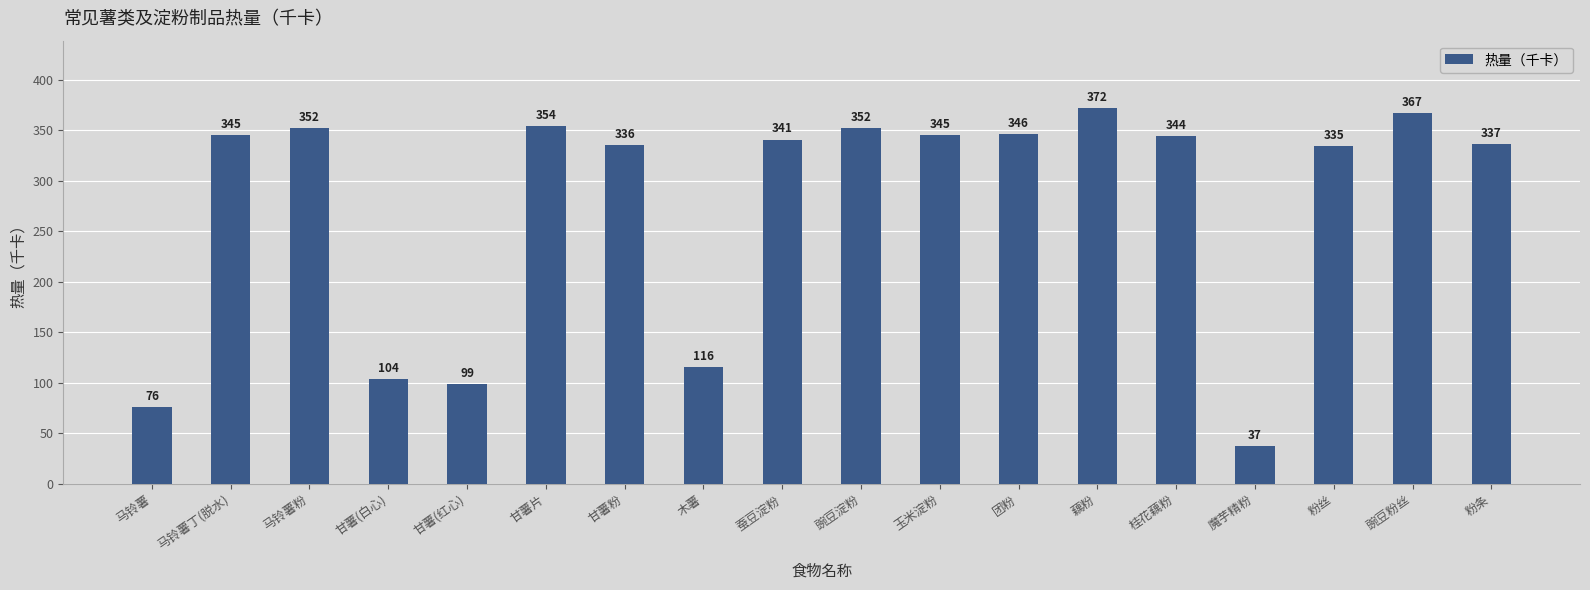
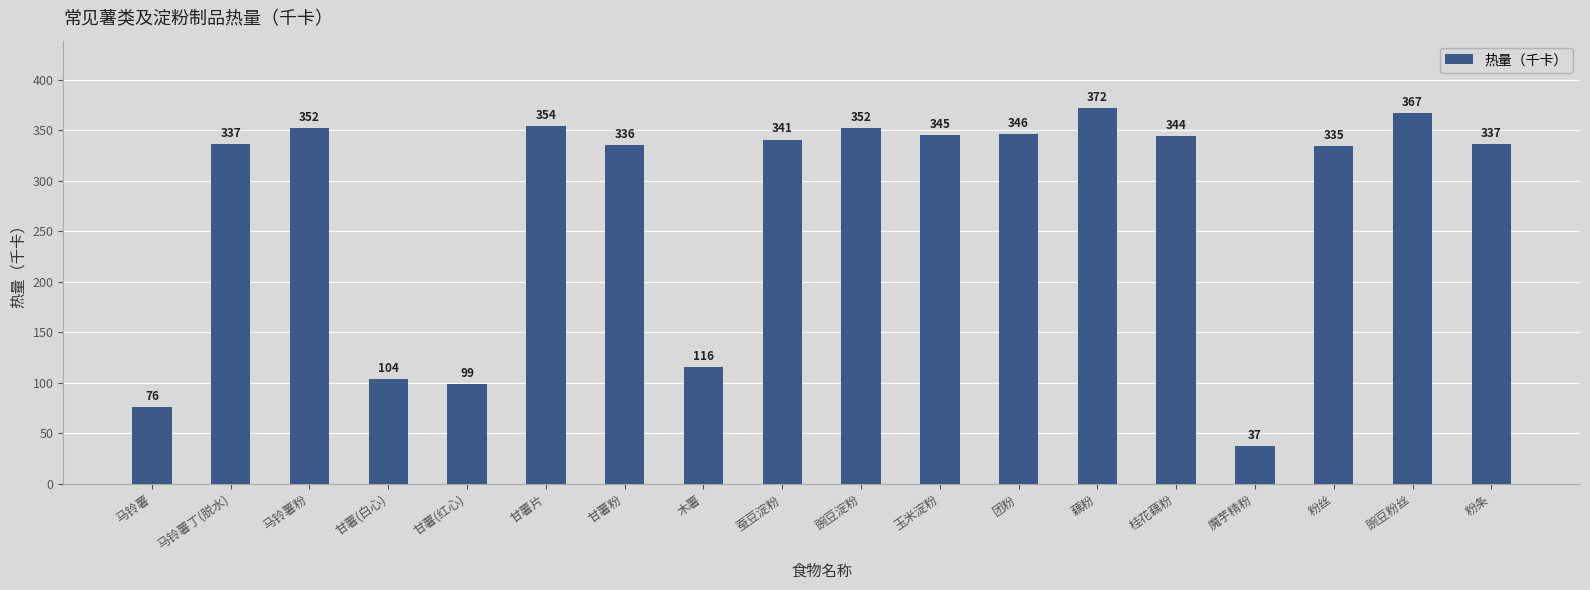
马铃薯丁(脱水): 345 -> 337
